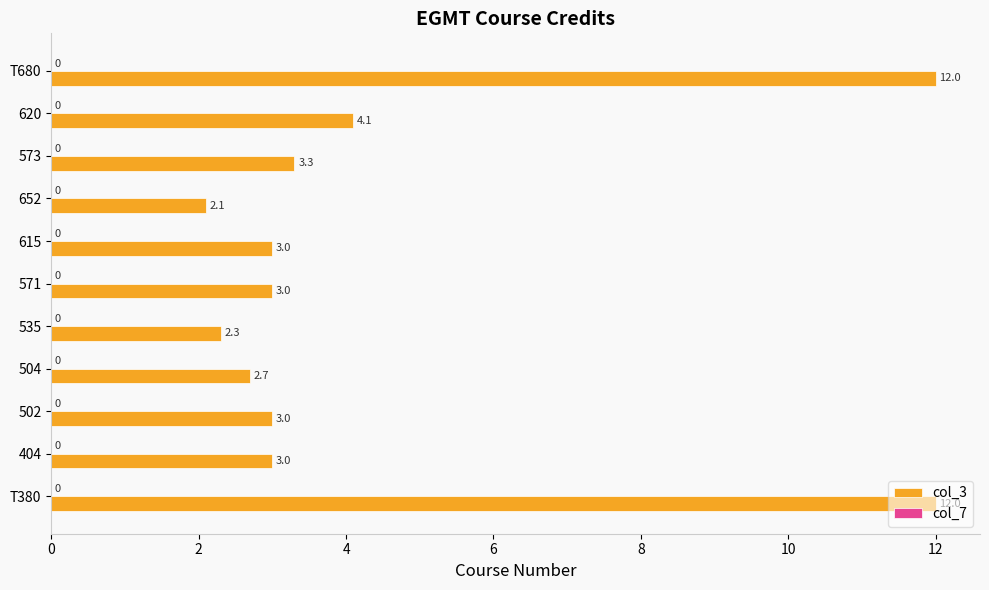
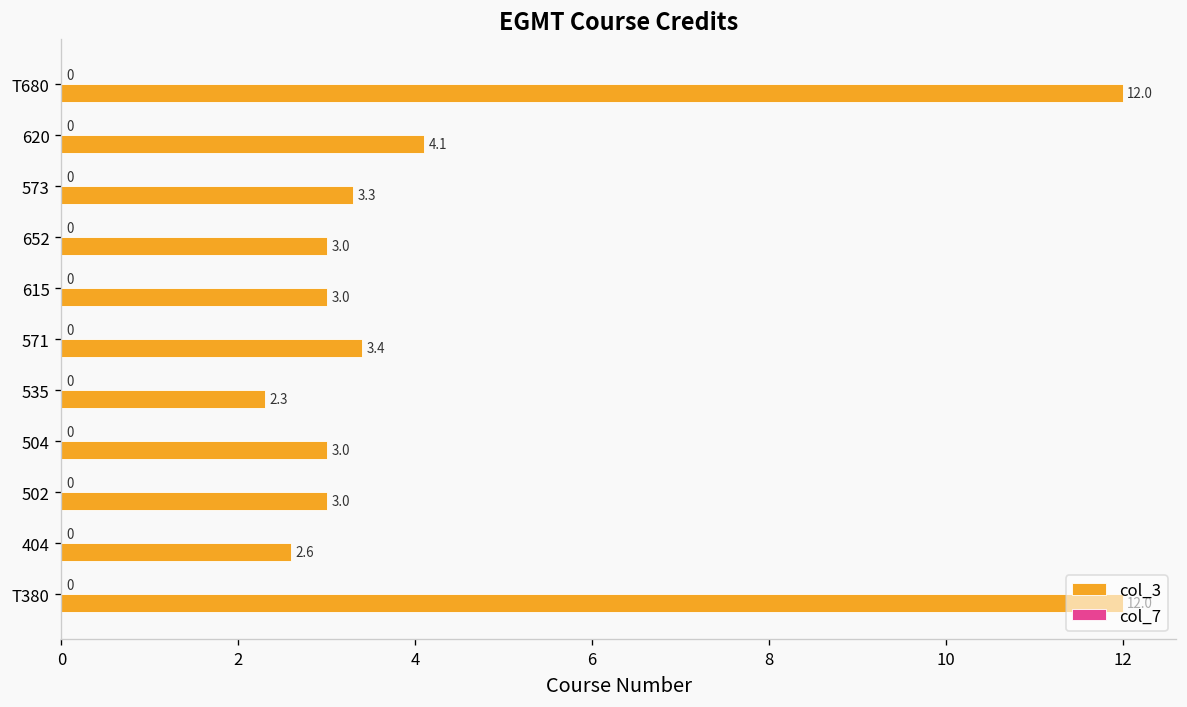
col_3, 652: 2.1 -> 3.0
col_3, 571: 3.0 -> 3.4
col_3, 504: 2.7 -> 3.0
col_3, 404: 3.0 -> 2.6
